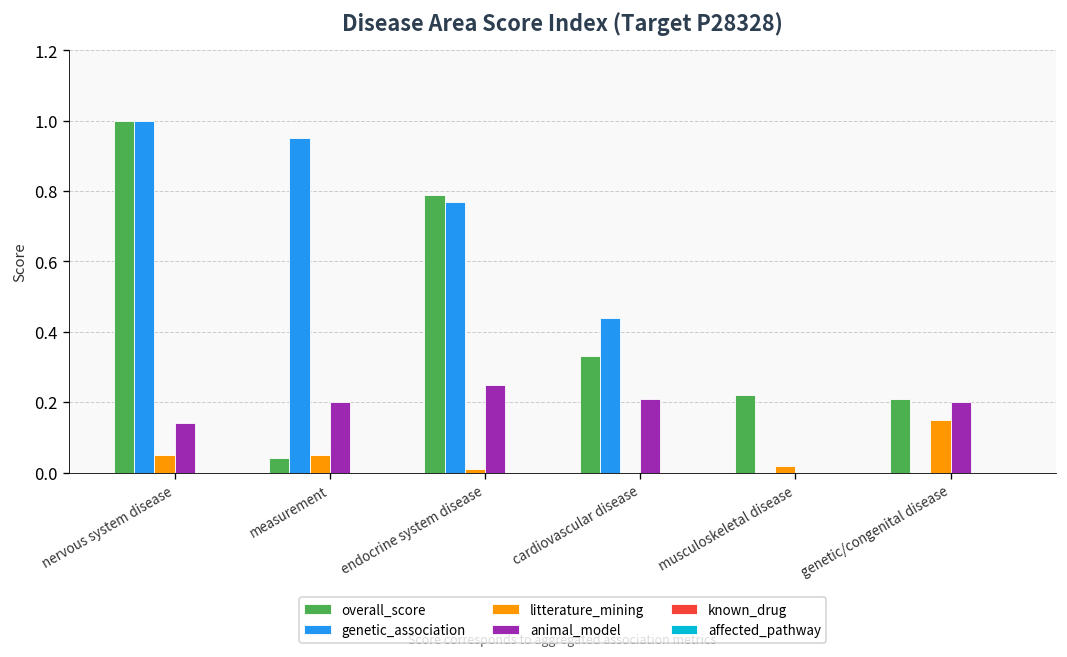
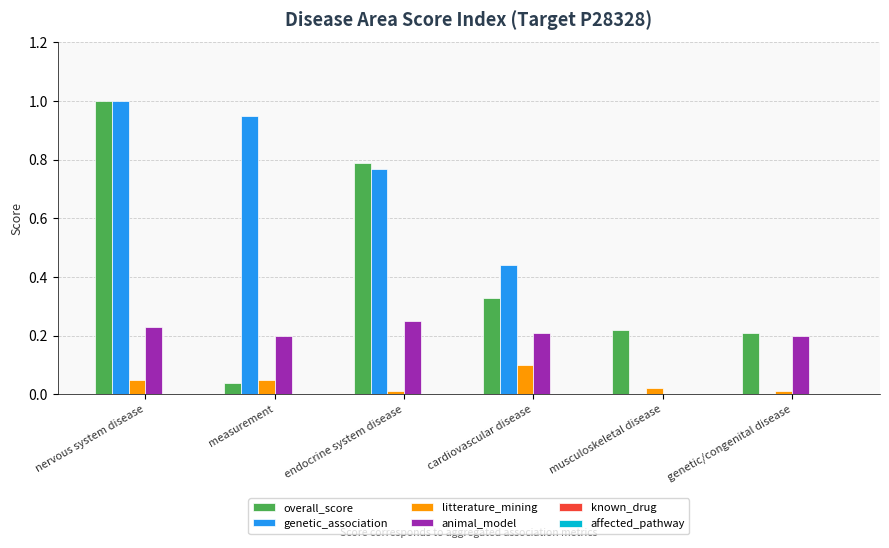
animal_model, nervous system disease: 0.14 -> 0.23
litterature_mining, cardiovascular disease: 0.0 -> 0.1
litterature_mining, genetic/congenital disease: 0.15 -> 0.01
